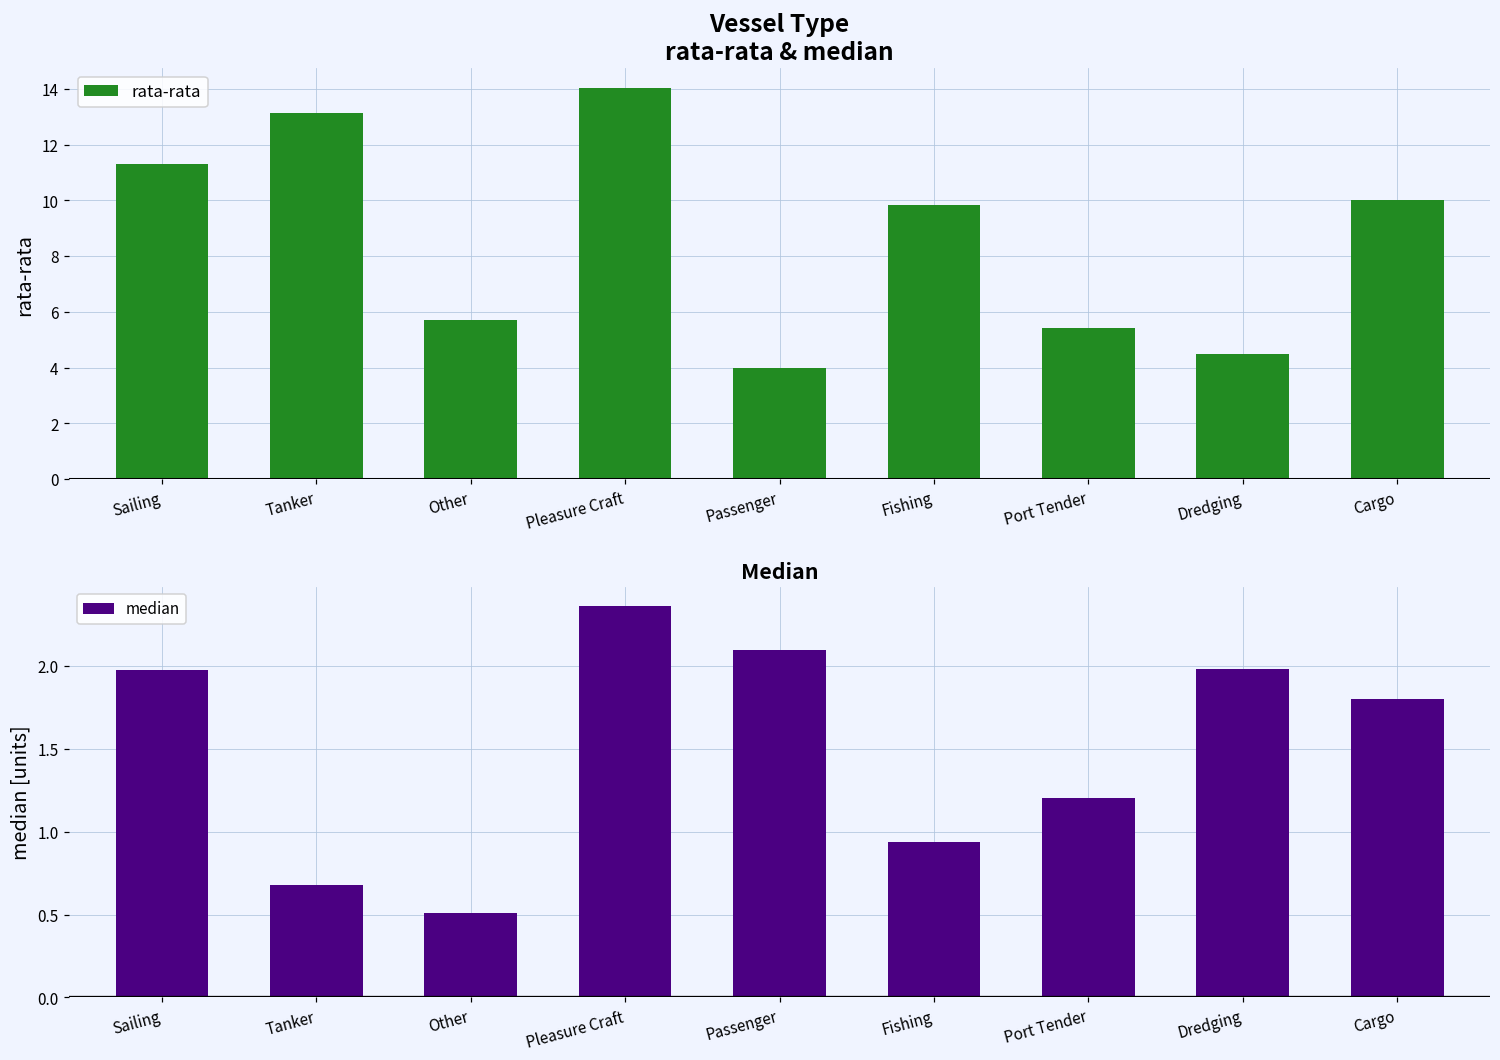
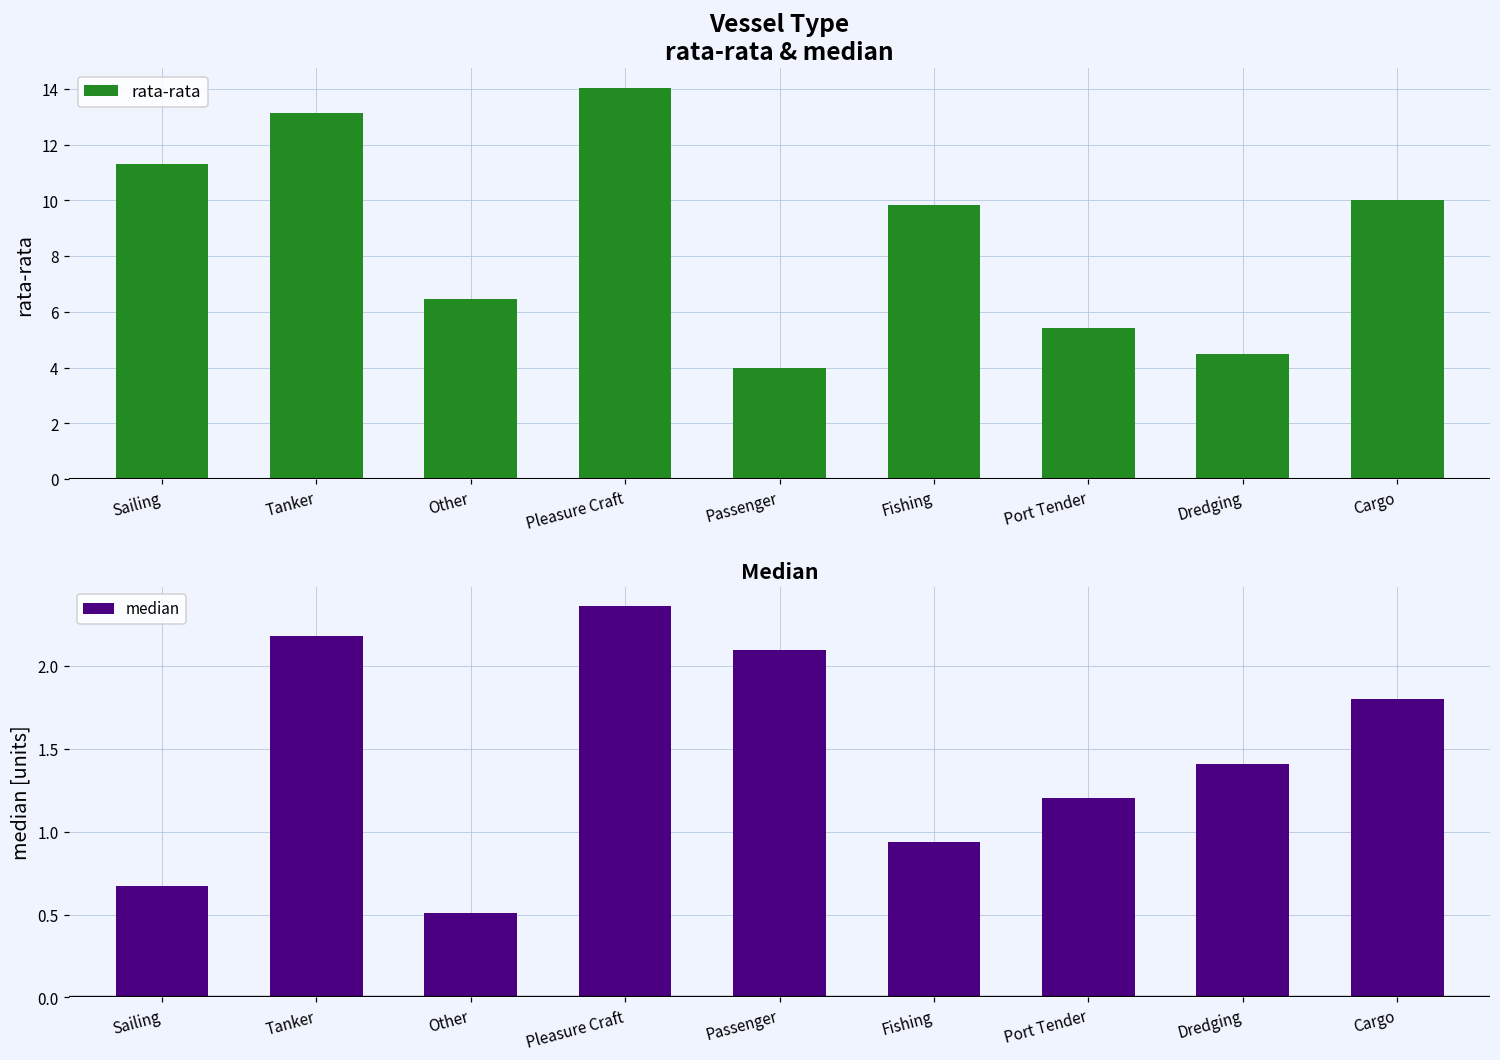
Vessel Type rata-rata & median, Other: 5.7 -> 6.5
Median, Sailing: 1.98 -> 0.67
Median, Tanker: 0.68 -> 2.18
Median, Dredging: 1.98 -> 1.41
